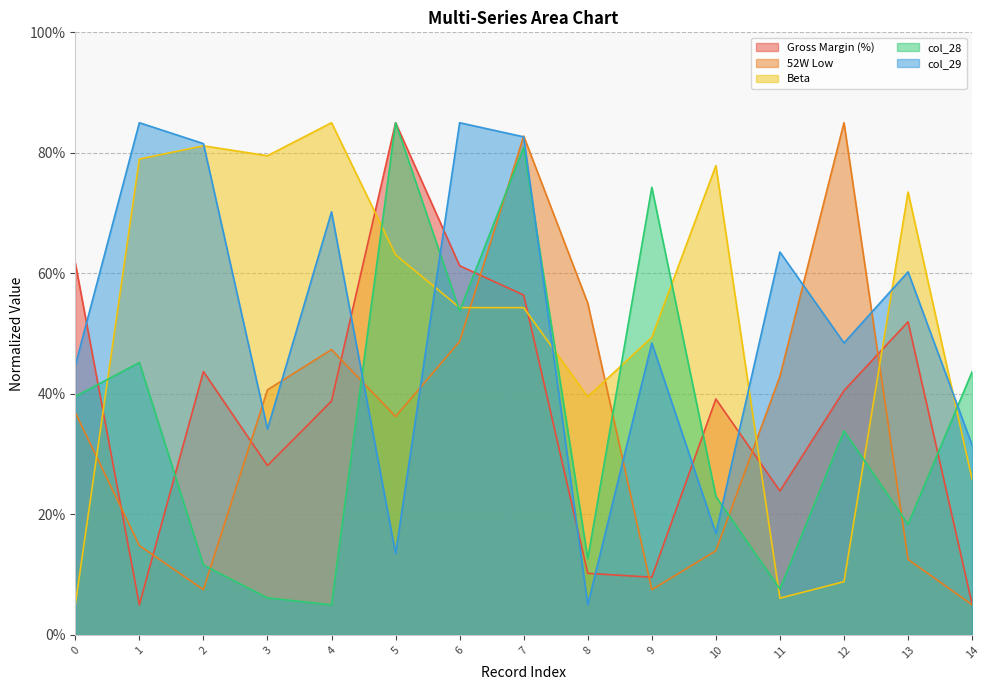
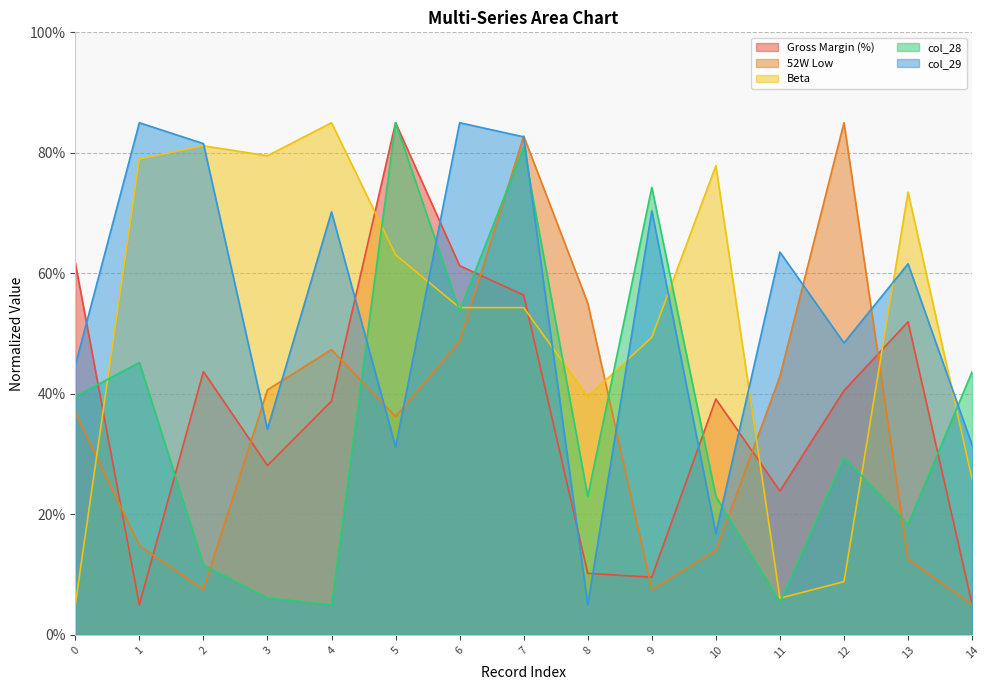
col_29, 5: 13% -> 31%
col_28, 8: 13% -> 23%
col_29, 9: 48% -> 70%
col_28, 11: 8% -> 5%
col_28, 12: 34% -> 29%
col_29, 13: 60% -> 62%
